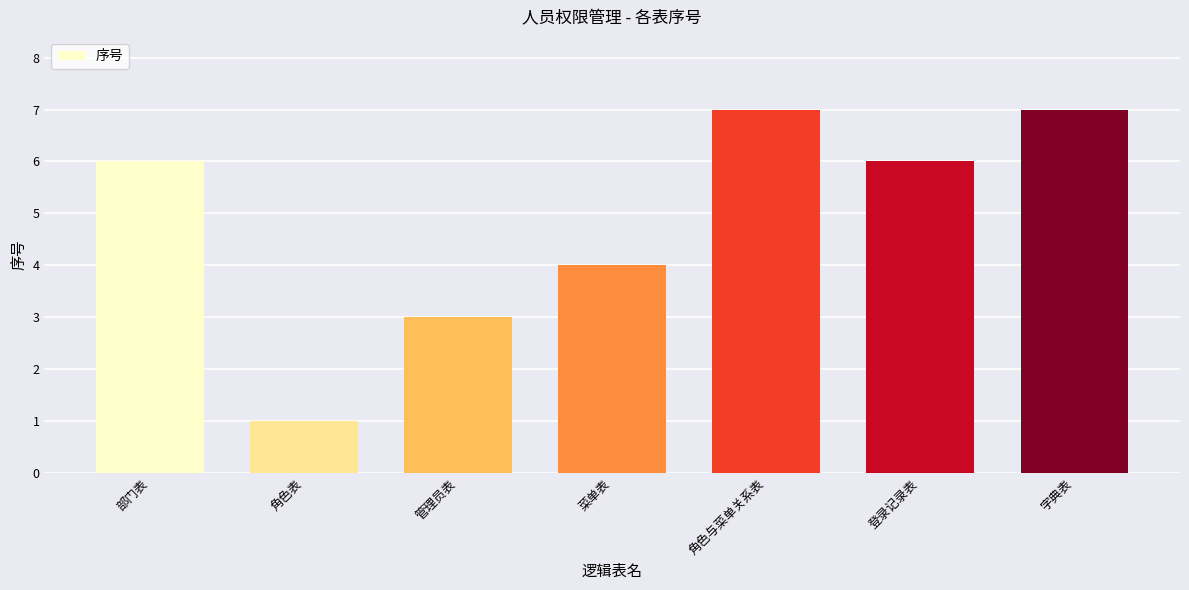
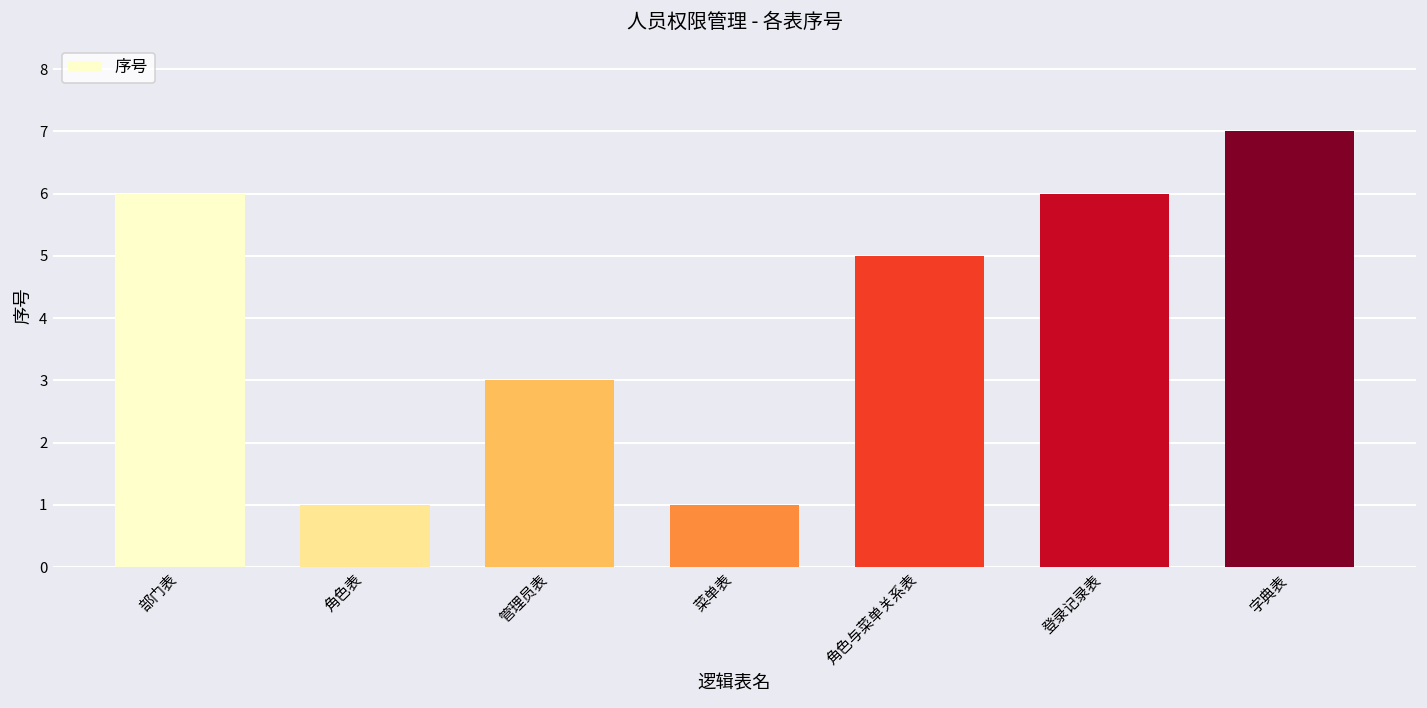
菜单表: 4 -> 1
角色与菜单关系表: 7 -> 5
